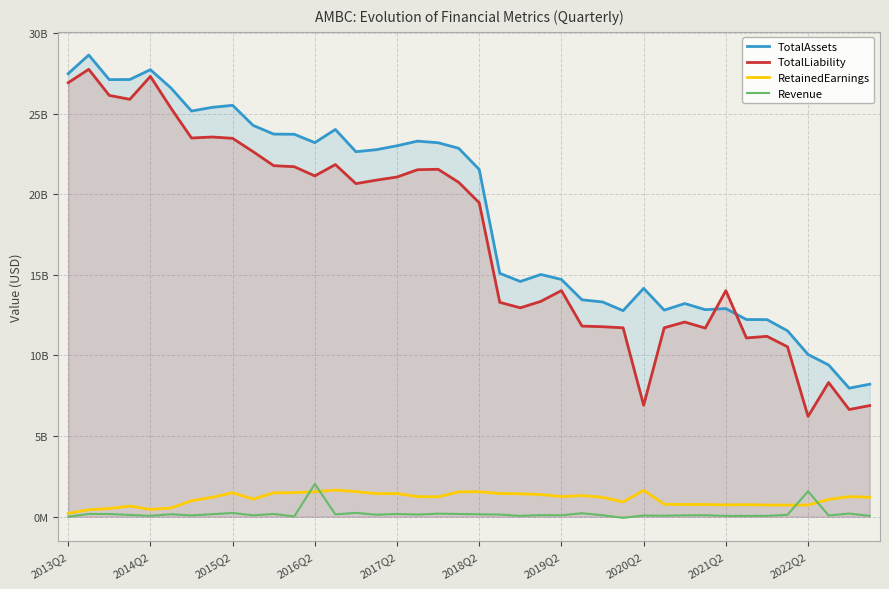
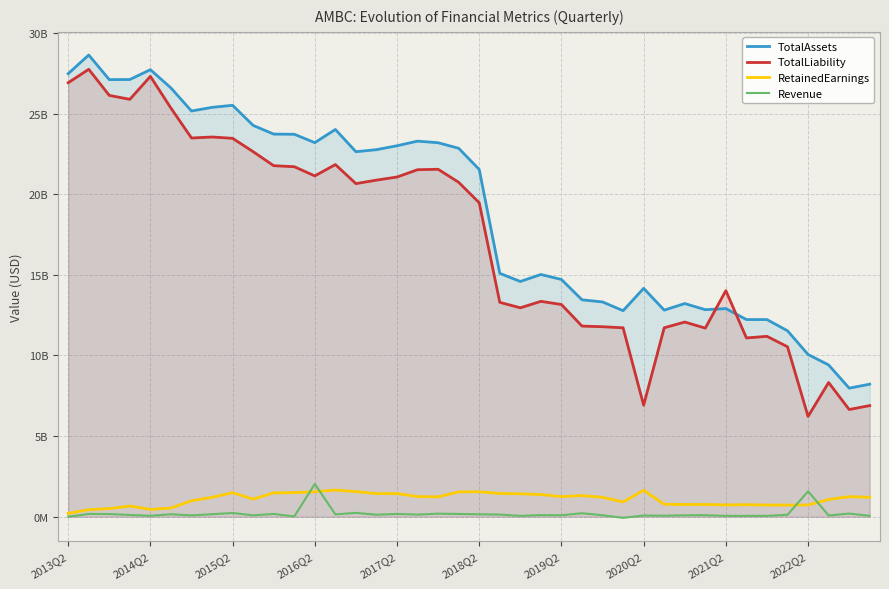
TotalLiability, 2019Q2: 14000000000 -> 13200000000
